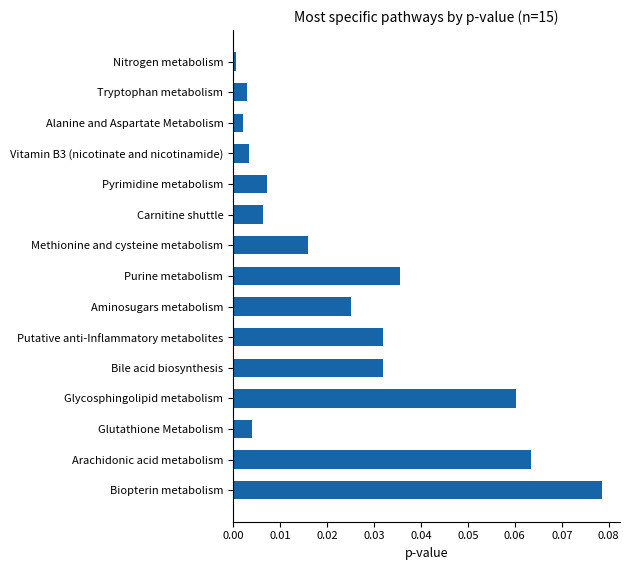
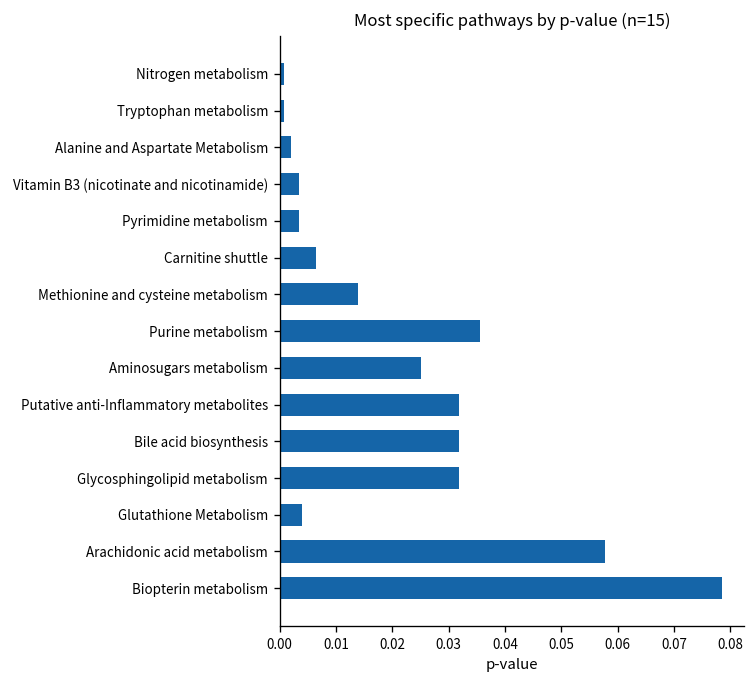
Tryptophan metabolism: 0.003 -> 0.001
Pyrimidine metabolism: 0.007 -> 0.003
Methionine and cysteine metabolism: 0.016 -> 0.014
Glycosphingolipid metabolism: 0.060 -> 0.032
Arachidonic acid metabolism: 0.063 -> 0.058
